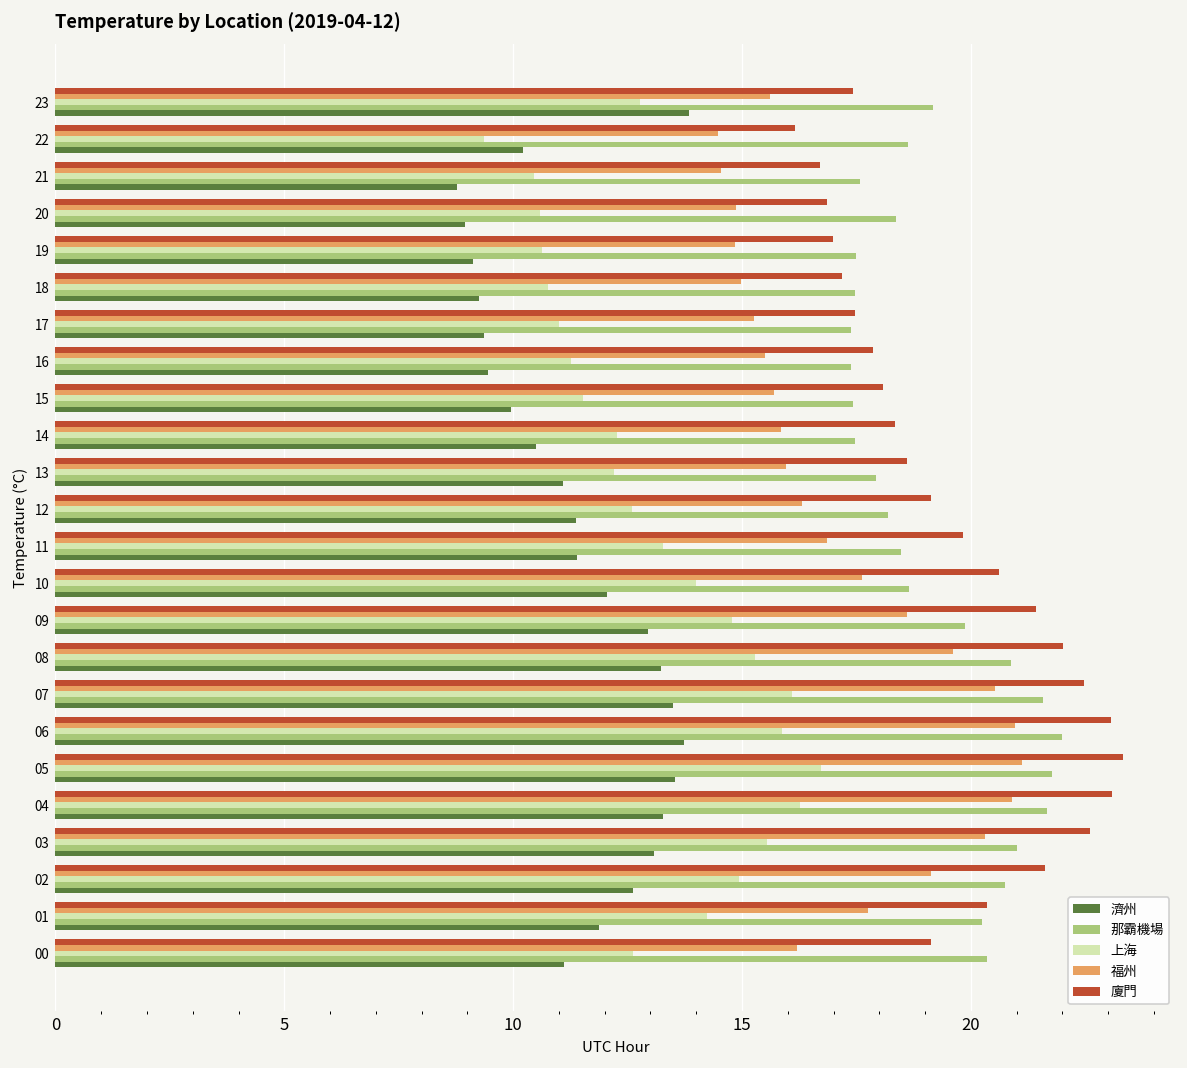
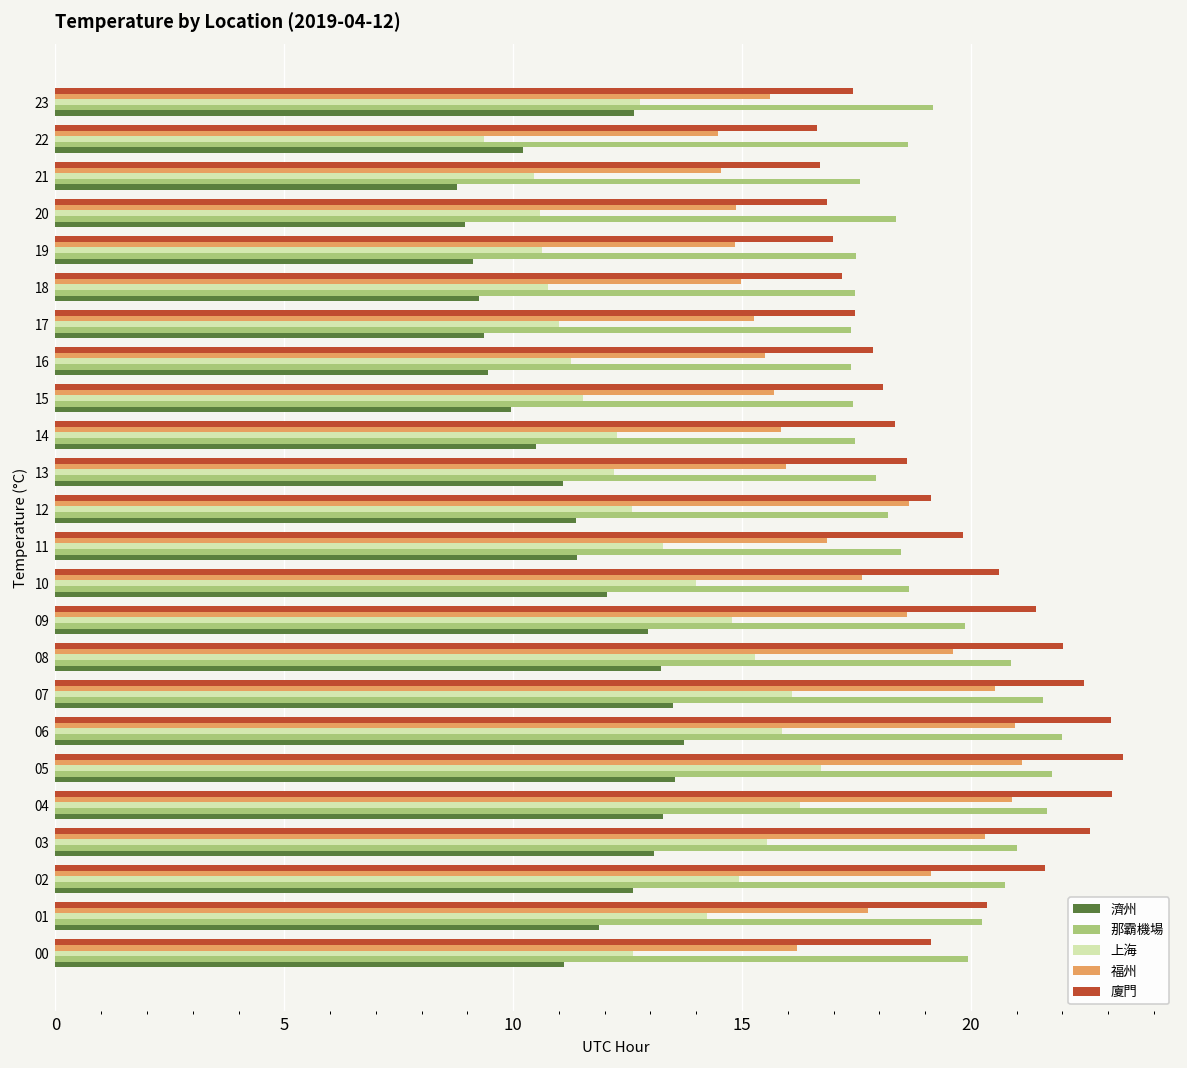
濟州, 23: 13.8 -> 12.7
廈門, 22: 16.2 -> 16.6
福州, 12: 16.3 -> 18.7
那霸機場, 00: 20.3 -> 19.9
